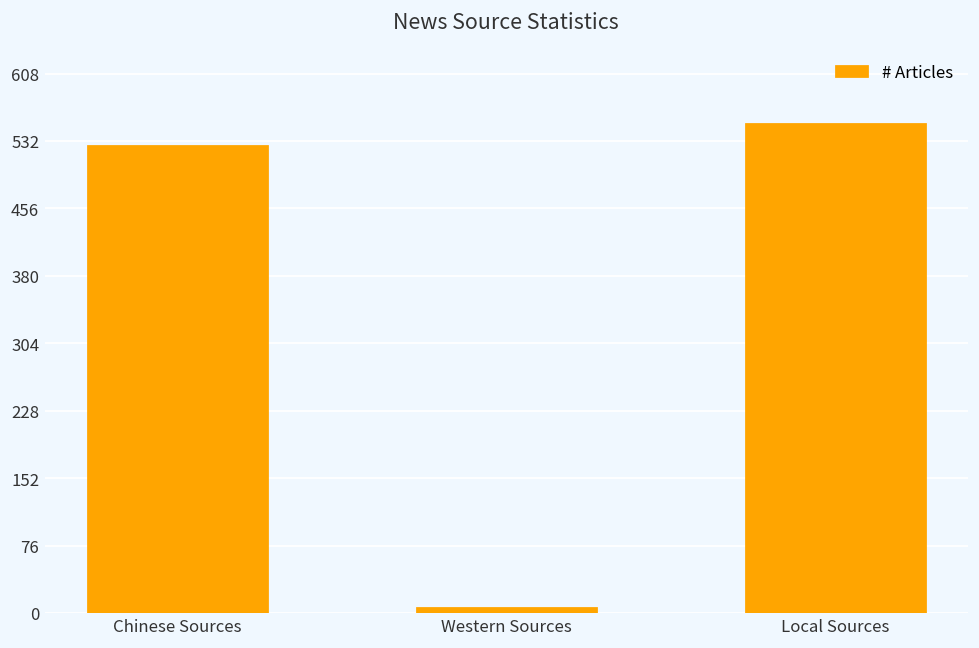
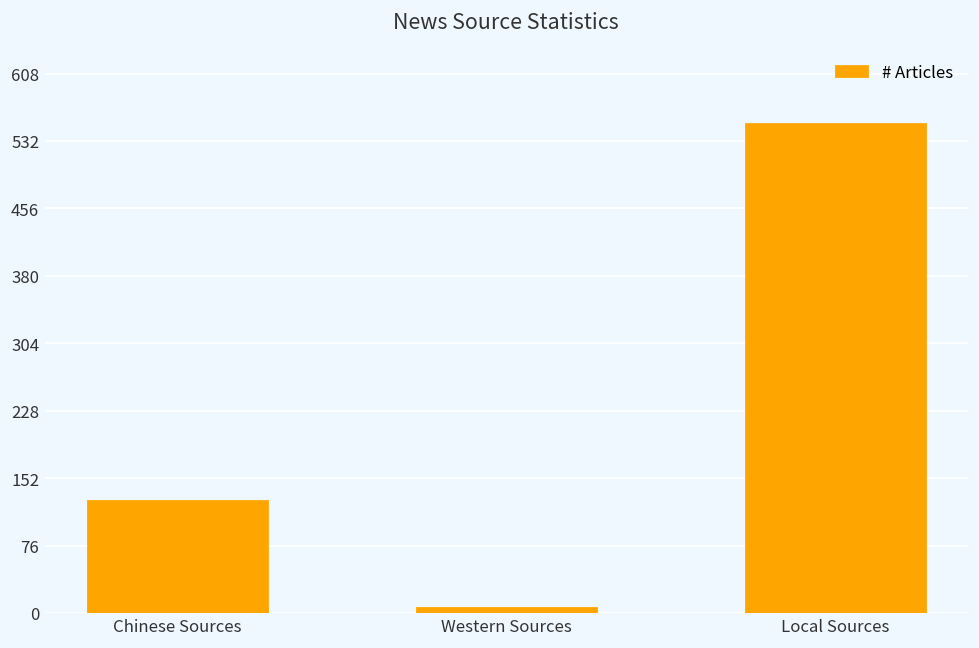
Chinese Sources: 530 -> 130
